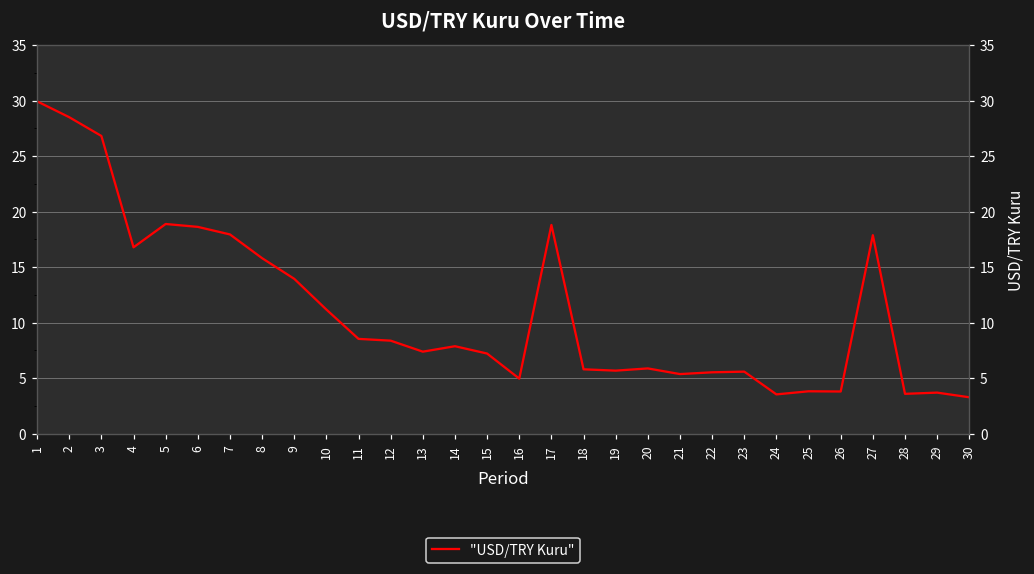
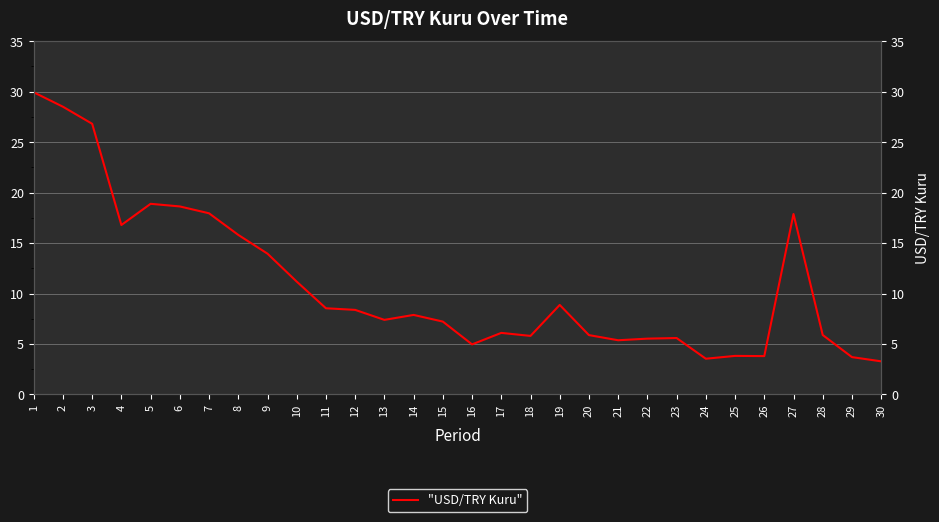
17: 18.8 -> 6.1
19: 5.7 -> 8.9
28: 3.6 -> 5.9
